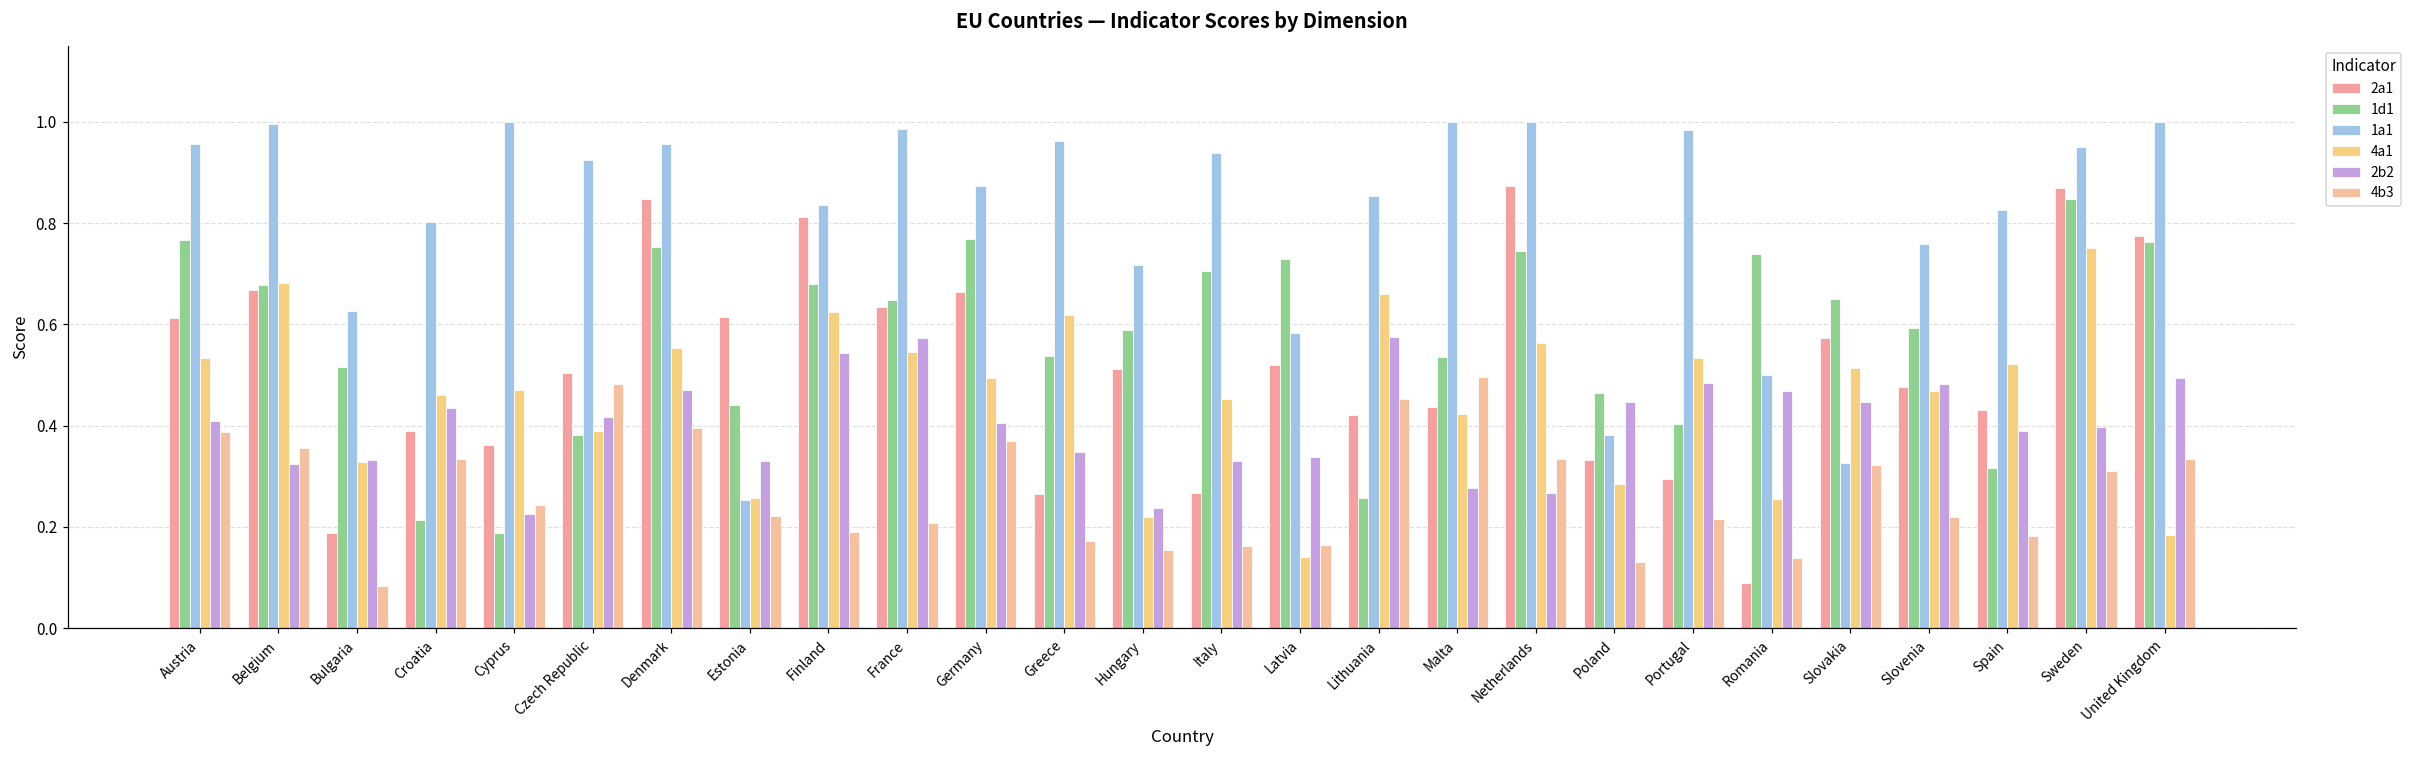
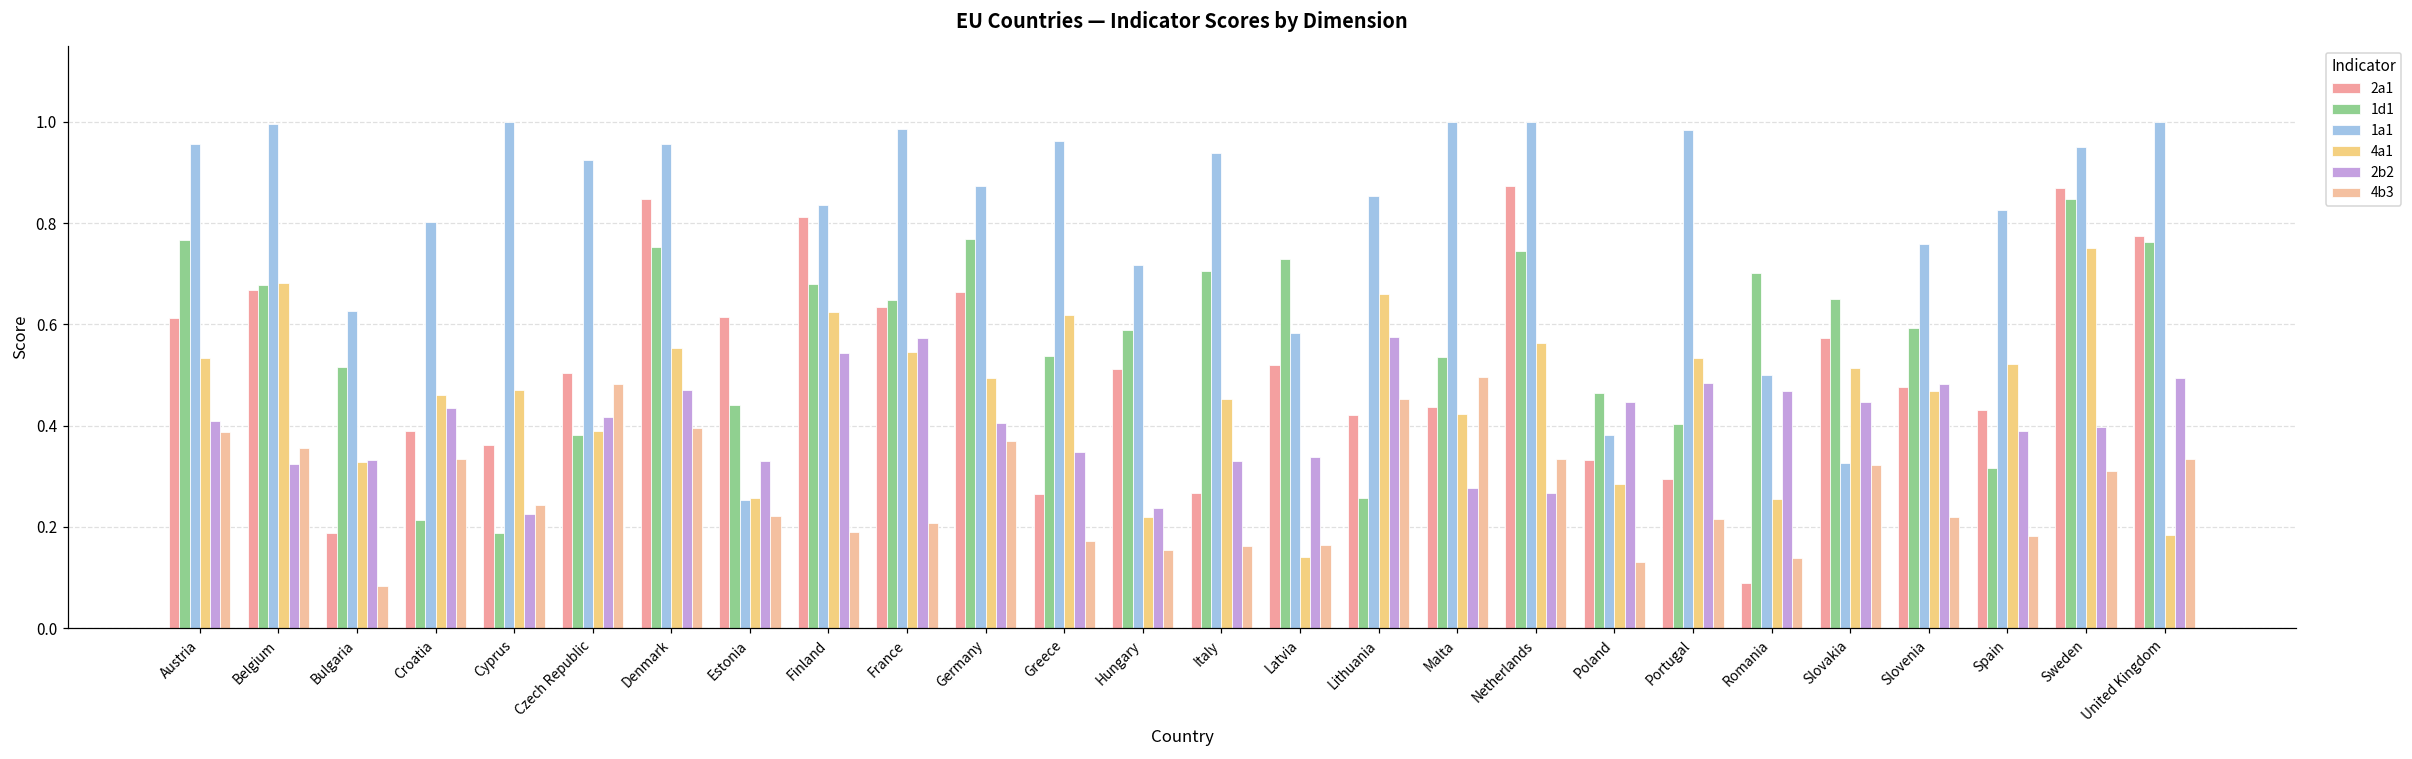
1d1, Romania: 0.74 -> 0.70
